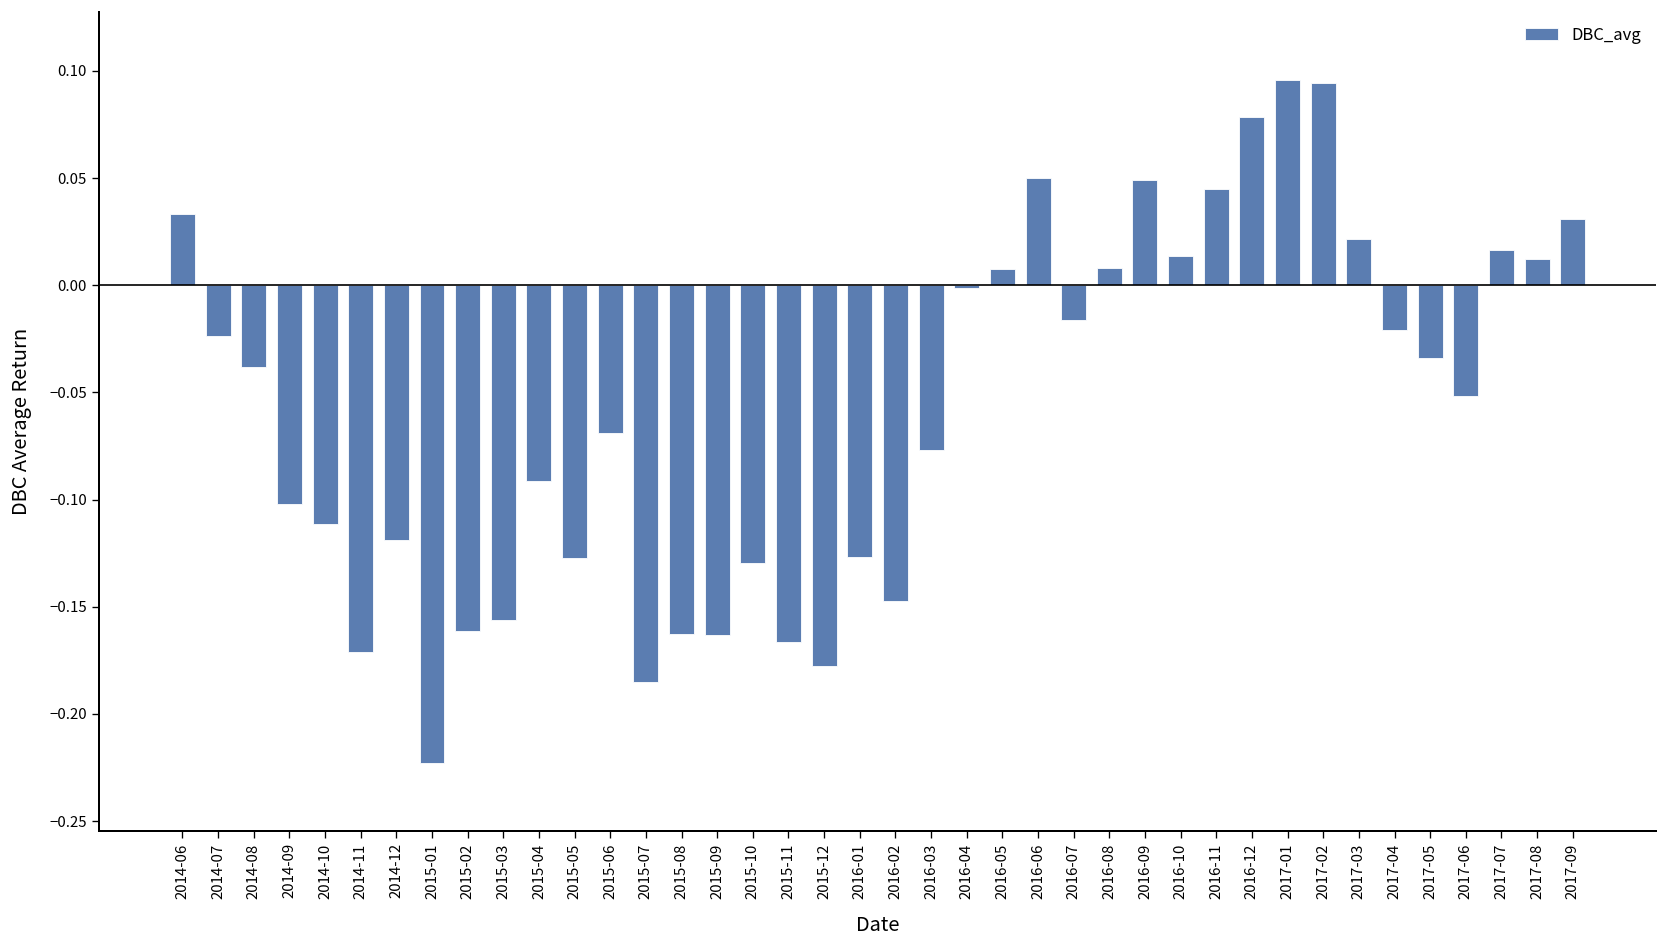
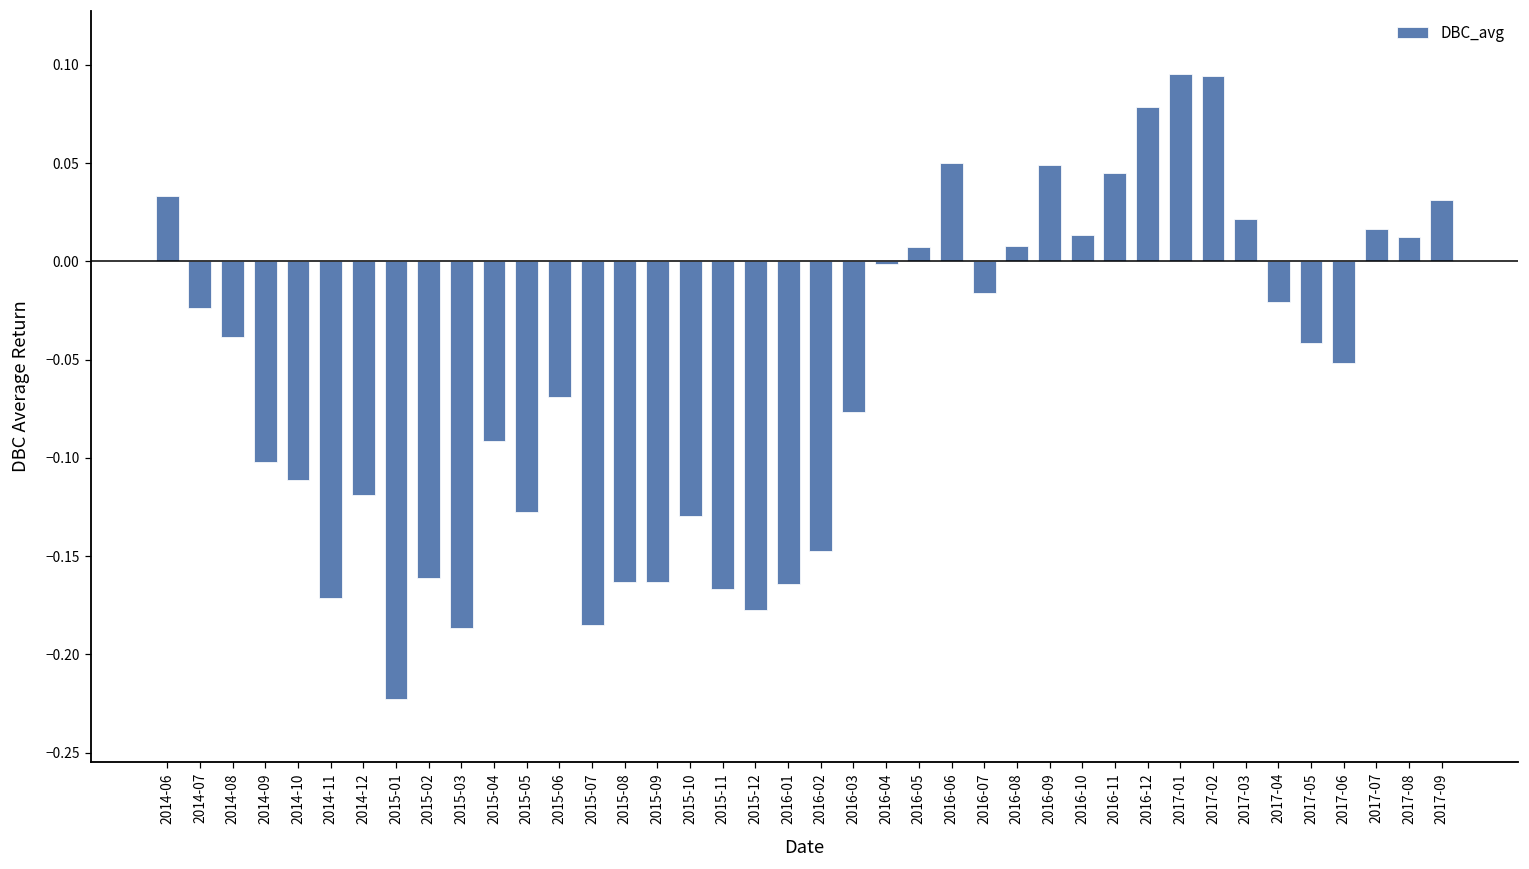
2015-03: -0.156 -> -0.187
2016-01: -0.127 -> -0.164
2017-05: -0.034 -> -0.041
